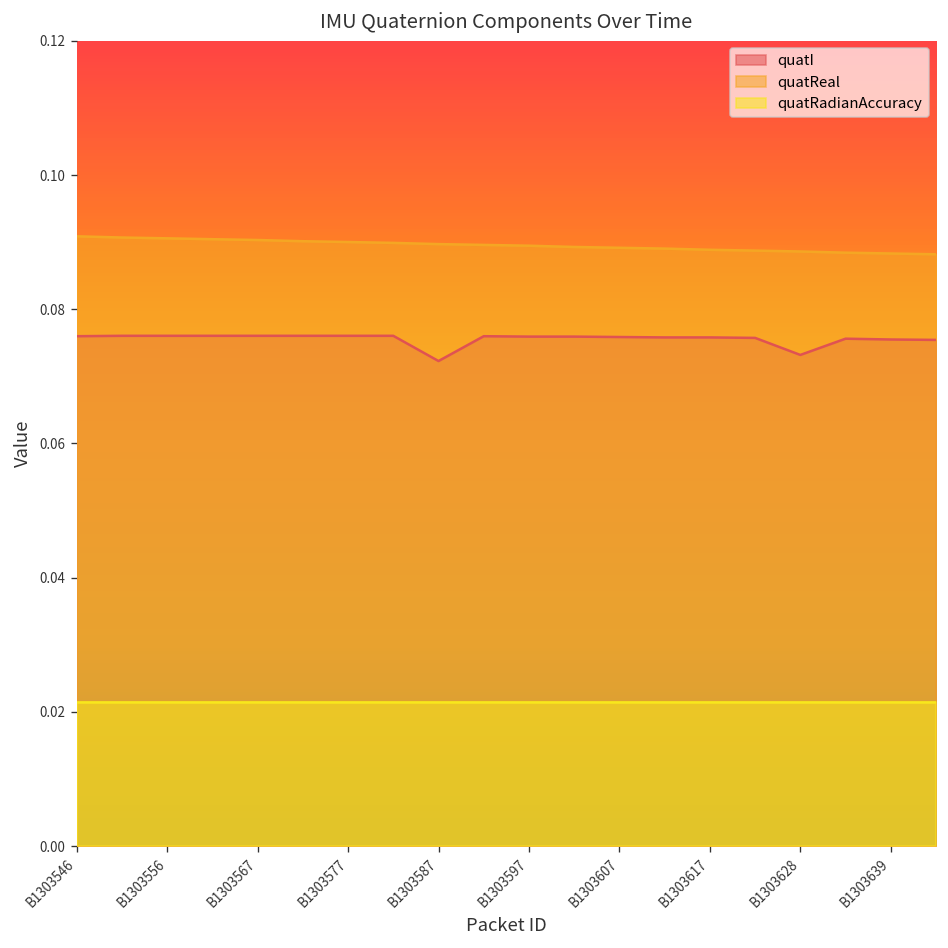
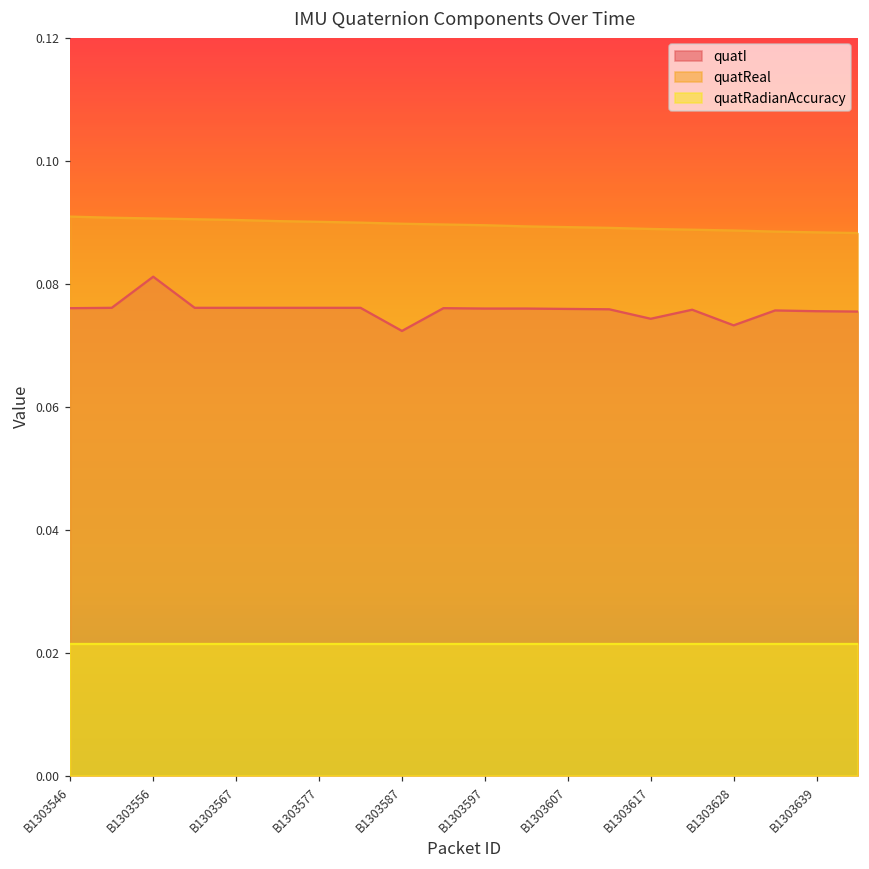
quatI, B1303556: 0.076 -> 0.081
quatI, B1303617: 0.076 -> 0.074
